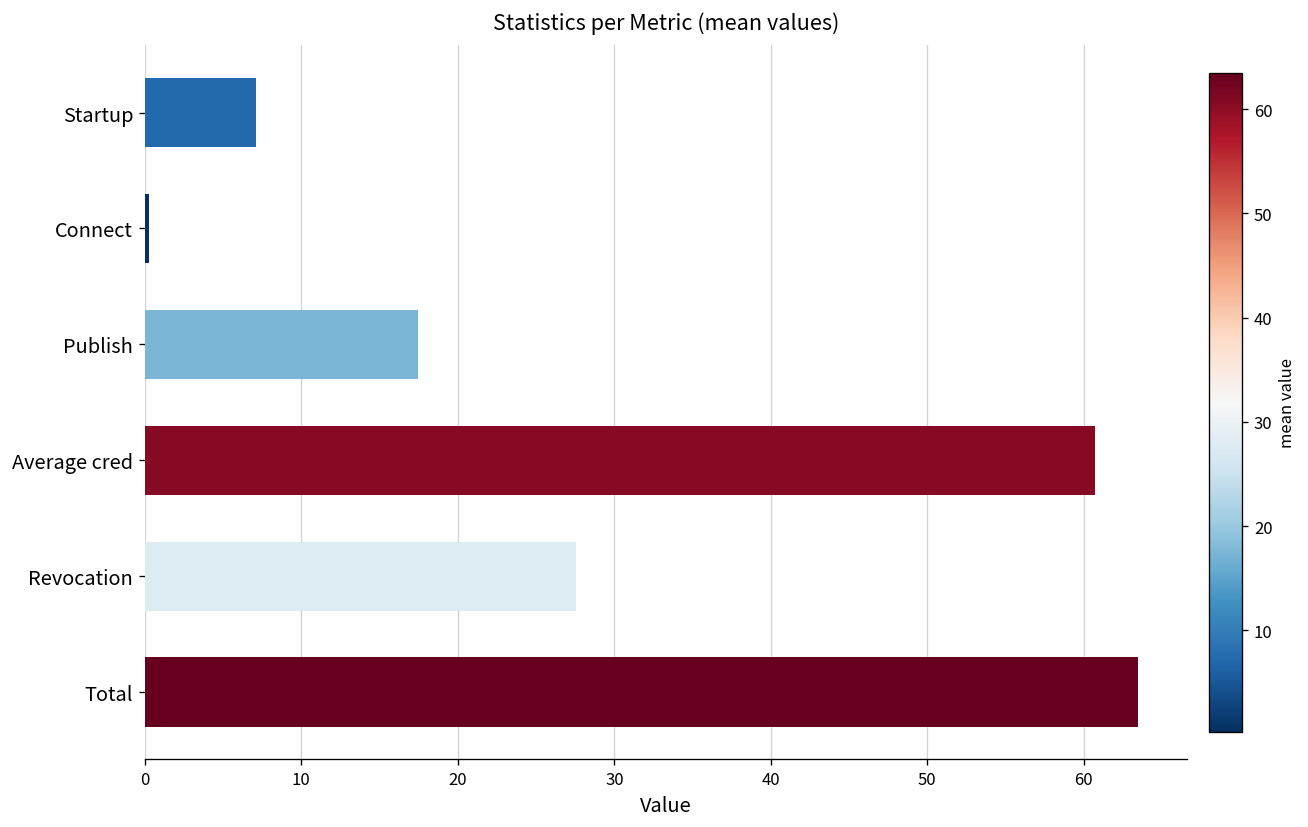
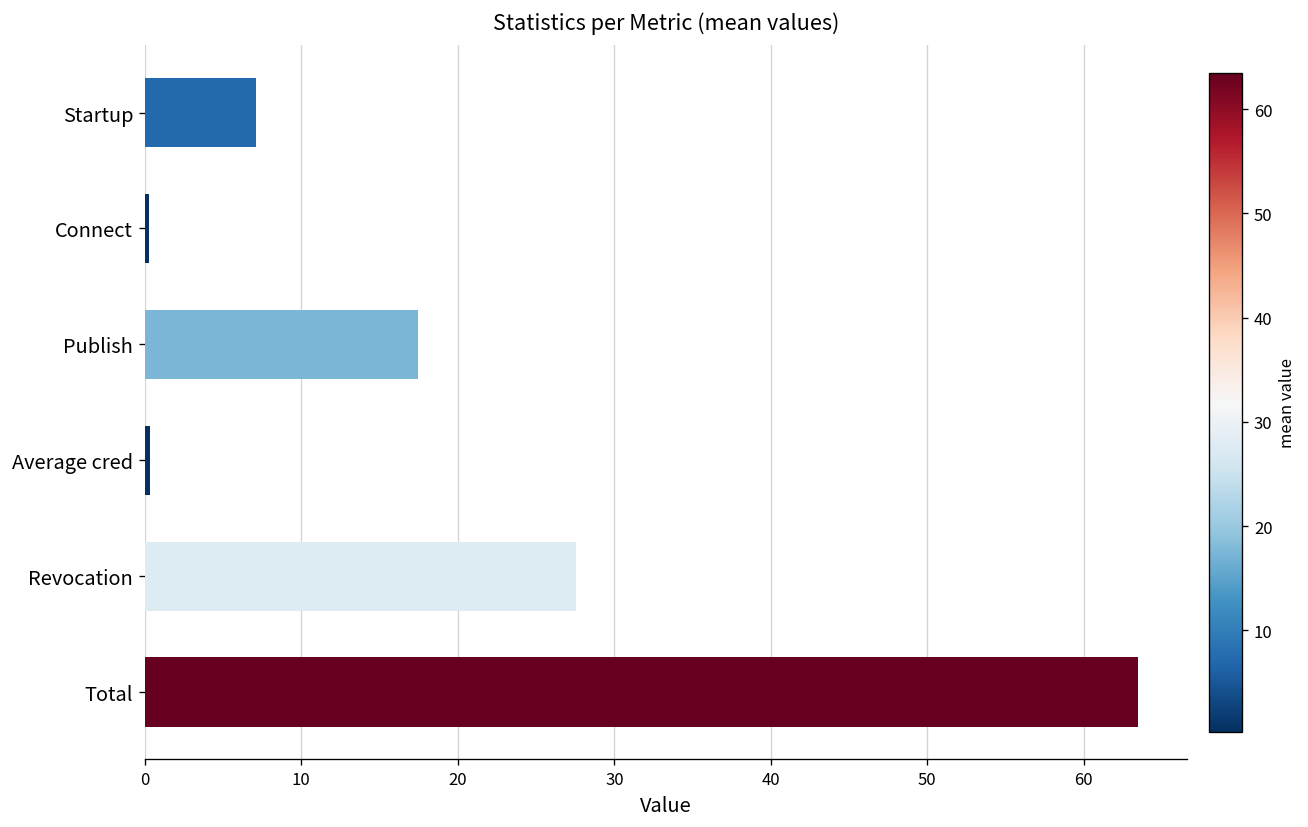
Average cred: 60.7 -> 0.3
